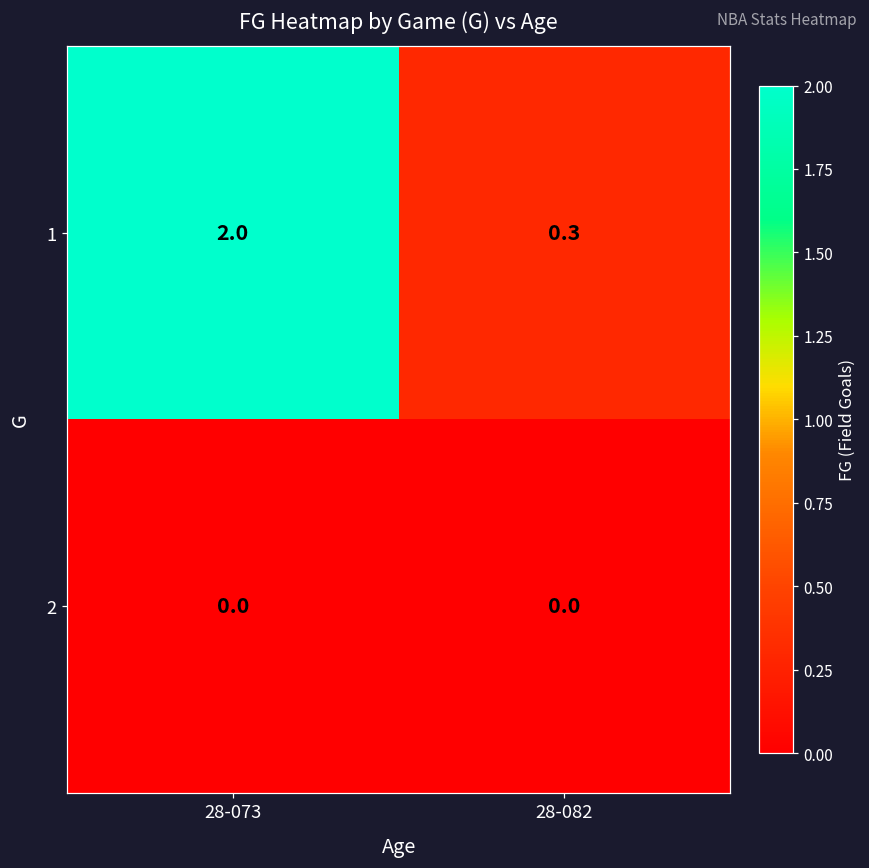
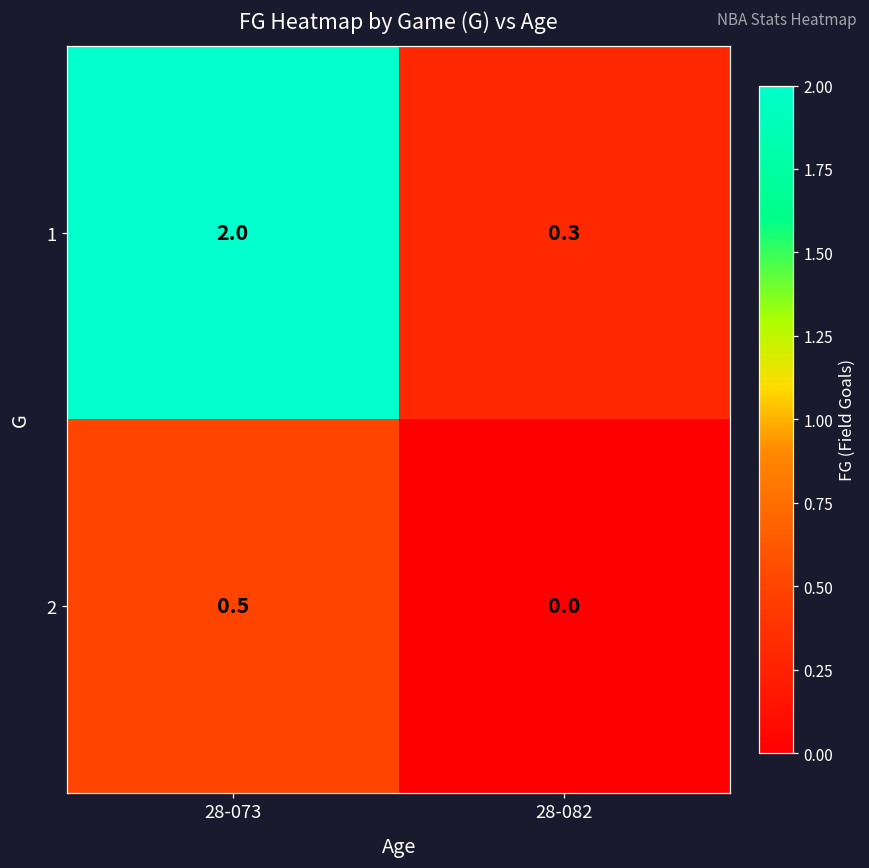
2, 28-073: 0.0 -> 0.5
